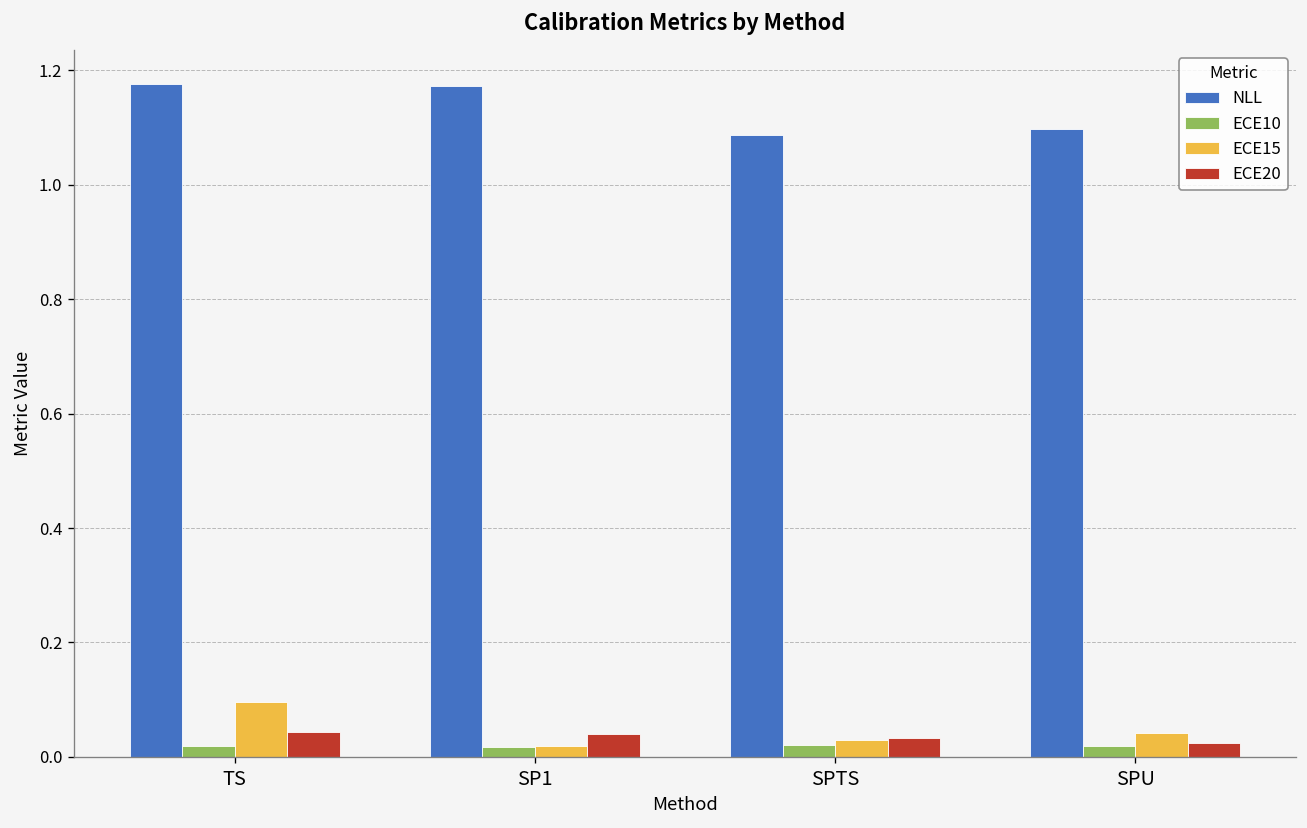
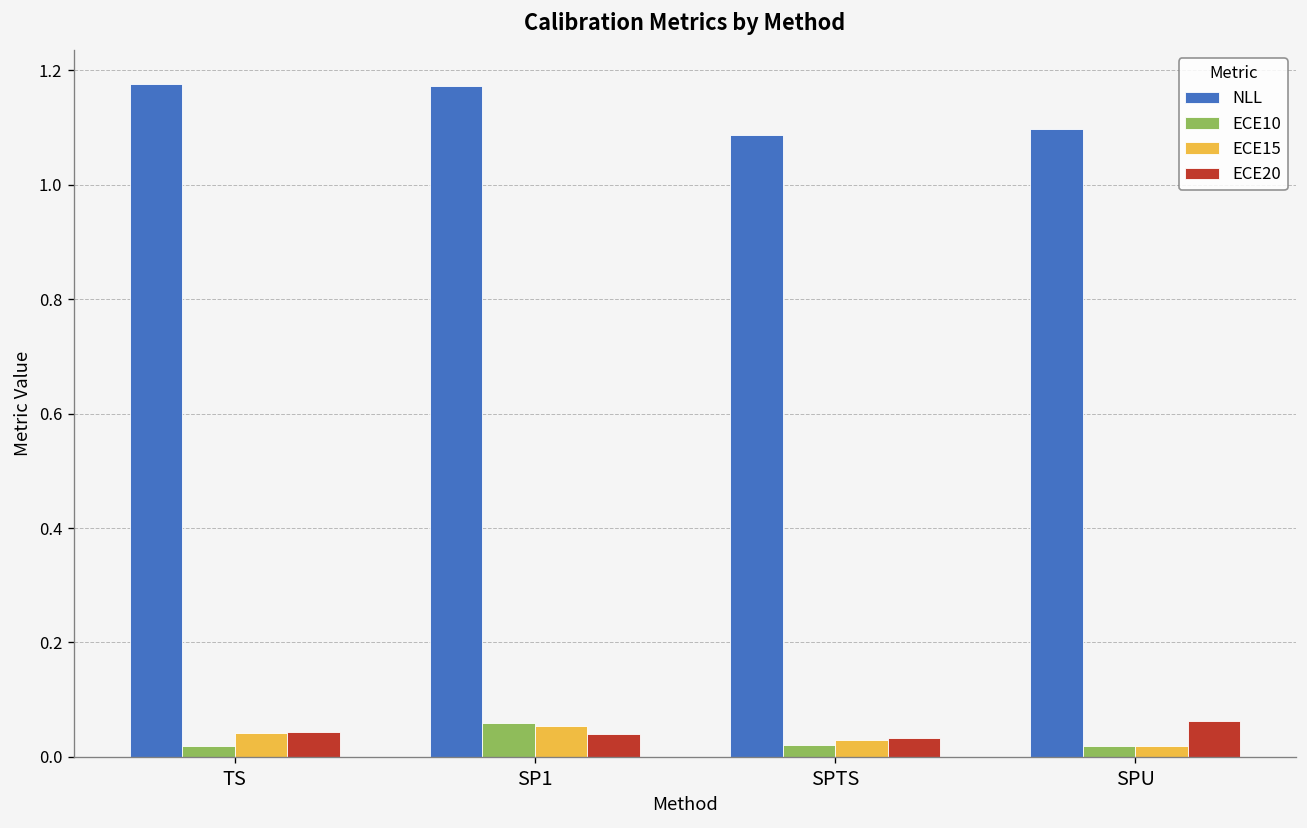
ECE15, TS: 0.10 -> 0.04
ECE10, SP1: 0.02 -> 0.06
ECE15, SP1: 0.02 -> 0.05
ECE15, SPU: 0.04 -> 0.02
ECE20, SPU: 0.02 -> 0.06
